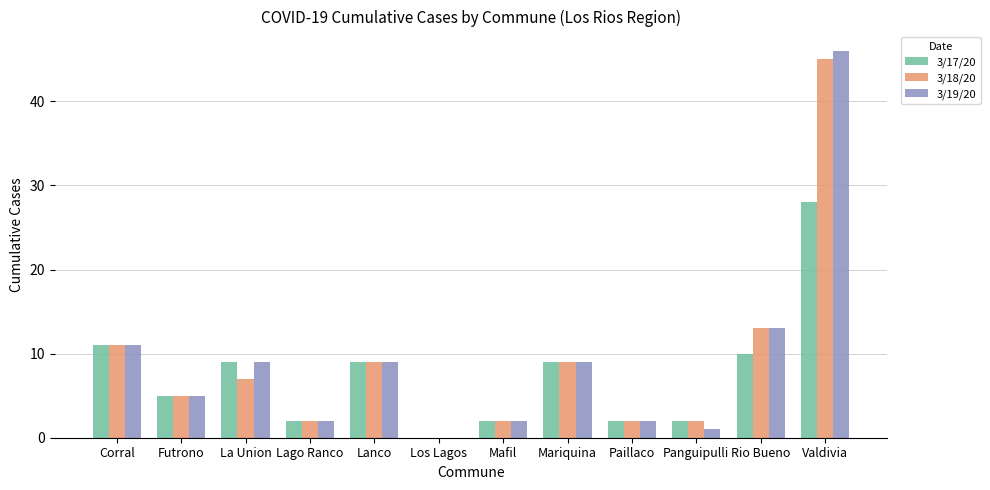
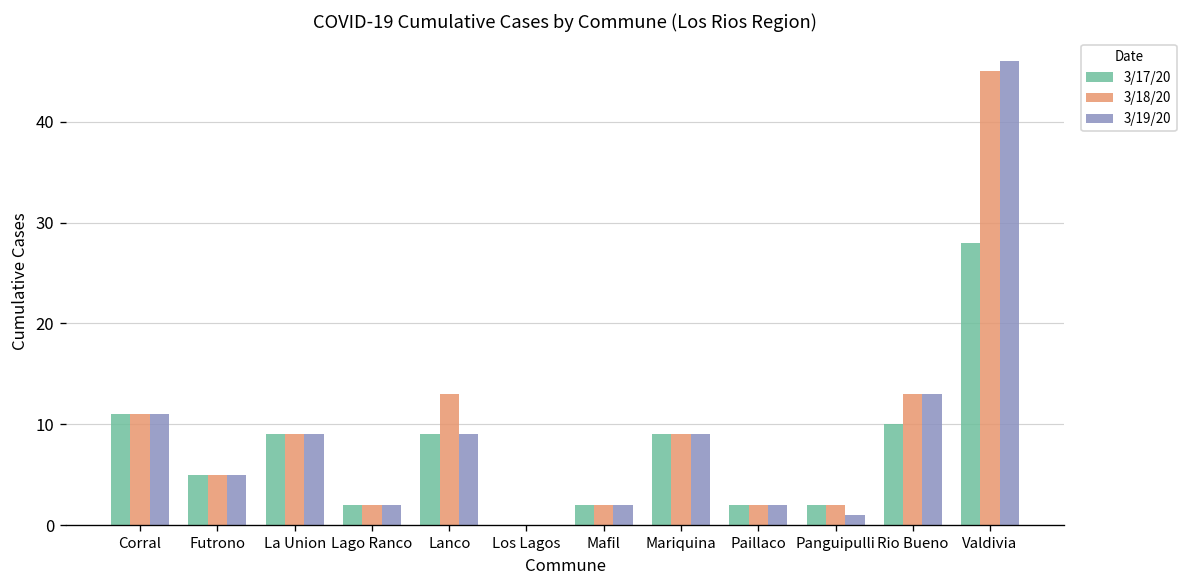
3/18/20, La Union: 7 -> 9
3/18/20, Lanco: 9 -> 13
